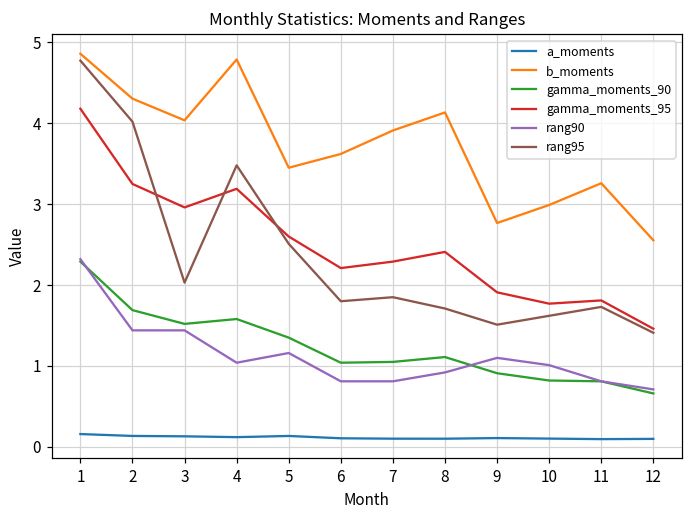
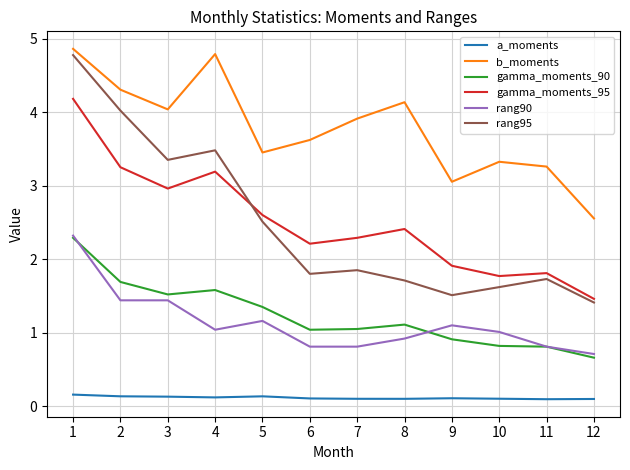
rang95, 3: 2.0 -> 3.4
b_moments, 9: 2.8 -> 3.1
b_moments, 10: 3.0 -> 3.3
